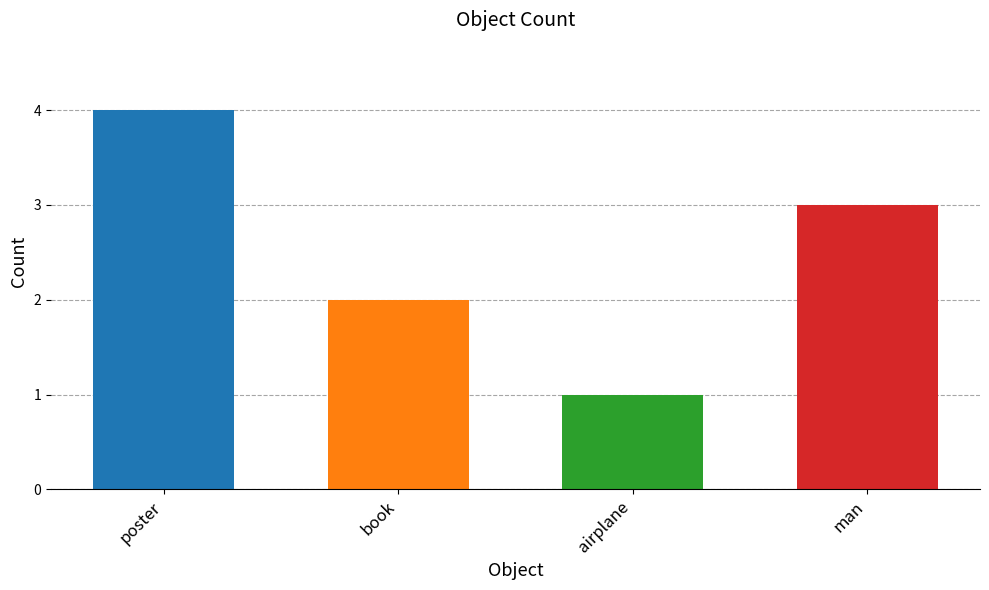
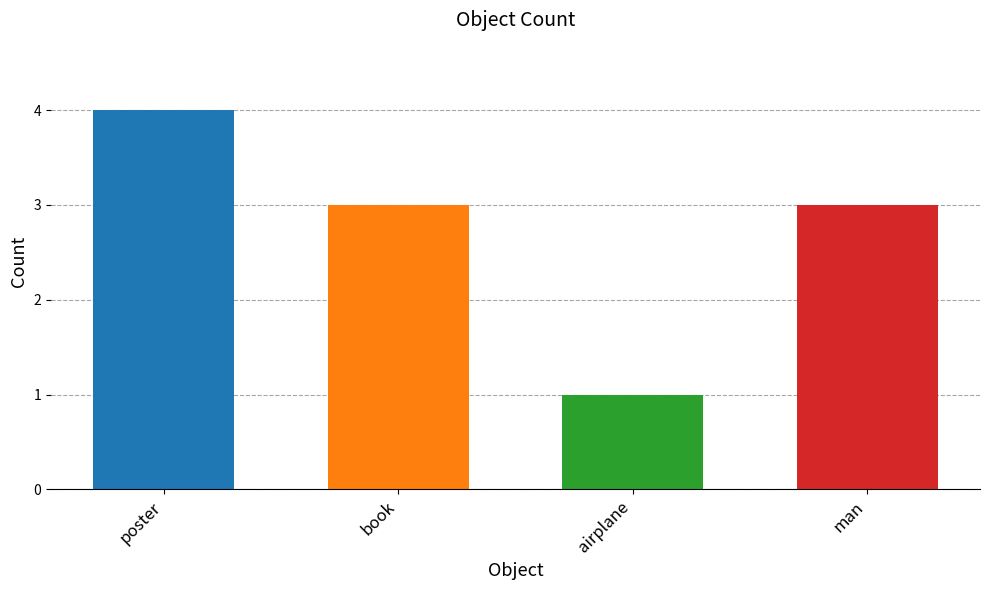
book: 2 -> 3
